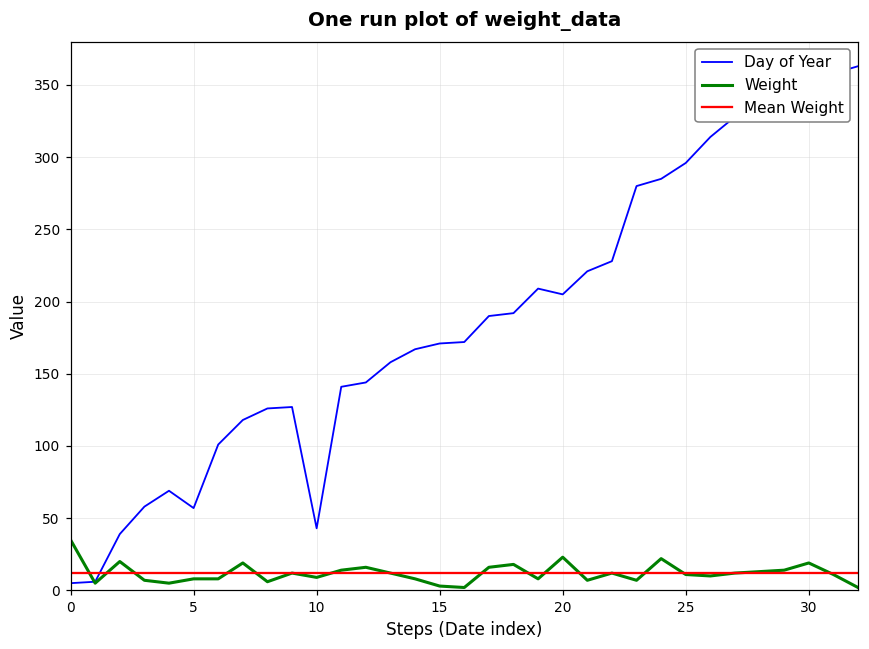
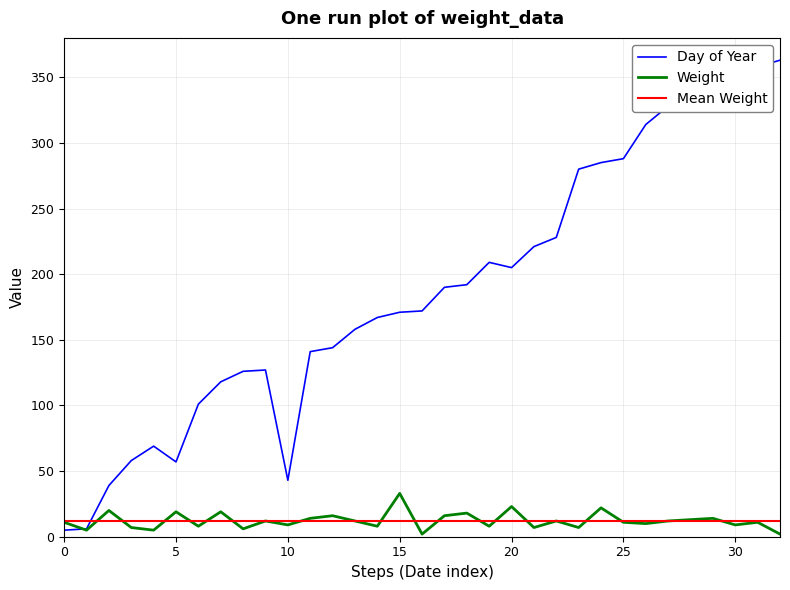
Weight, 0: 35 -> 11
Weight, 5: 8 -> 19
Weight, 15: 3 -> 33
Day of Year, 25: 296 -> 288
Weight, 30: 19 -> 9
